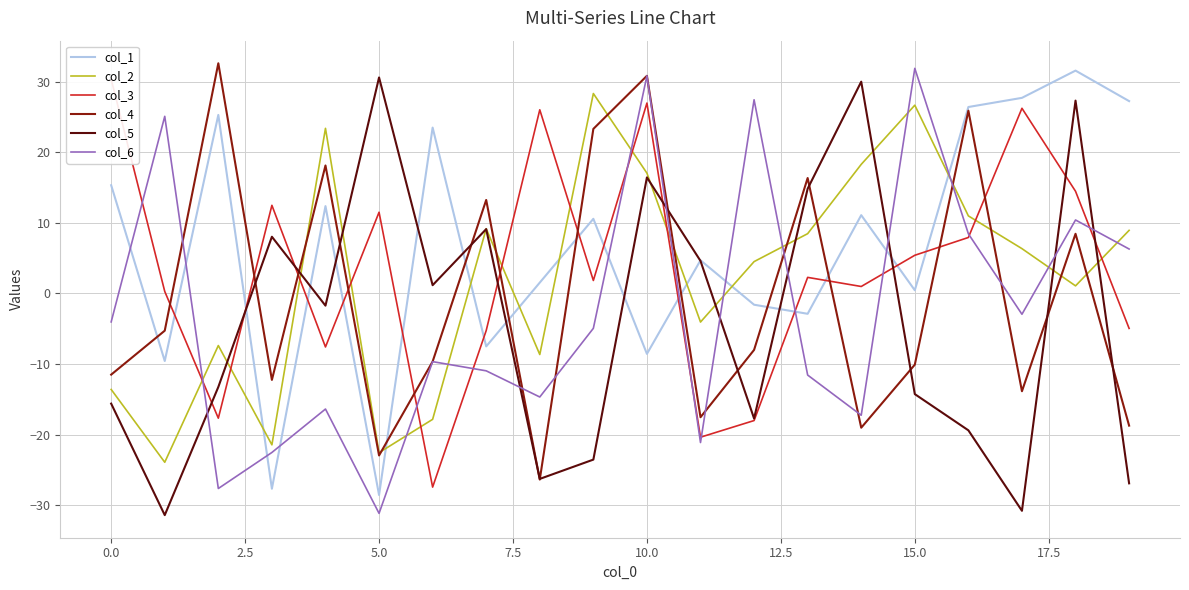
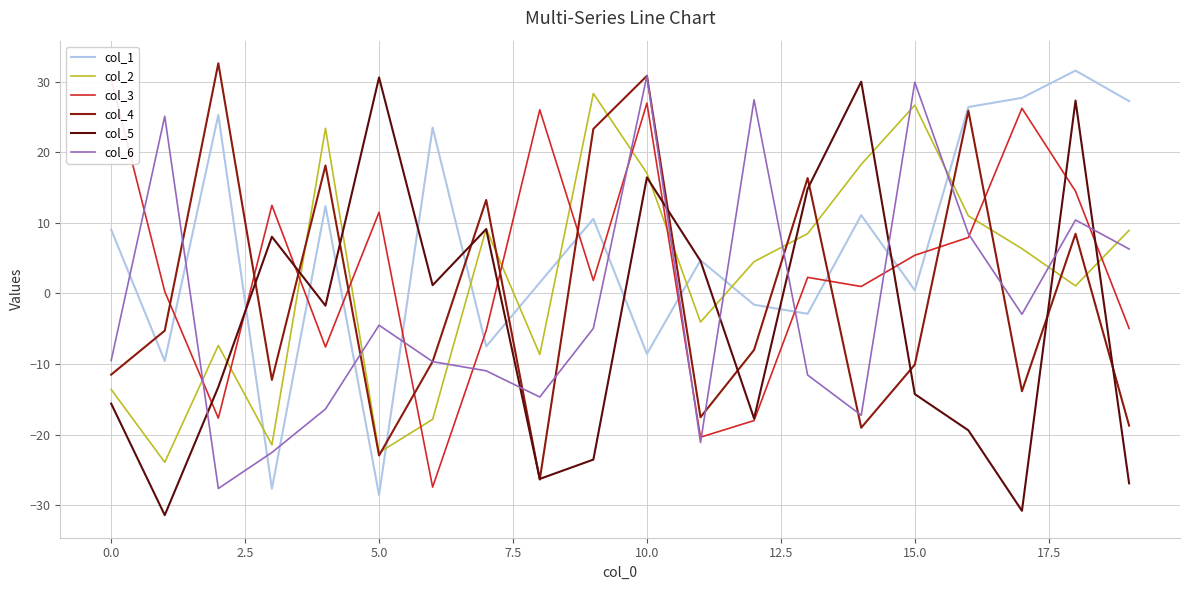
col_1, 0.0: 15 -> 9
col_6, 0.0: -4 -> -9
col_6, 5.0: -31 -> -4
col_6, 15.0: 32 -> 30
